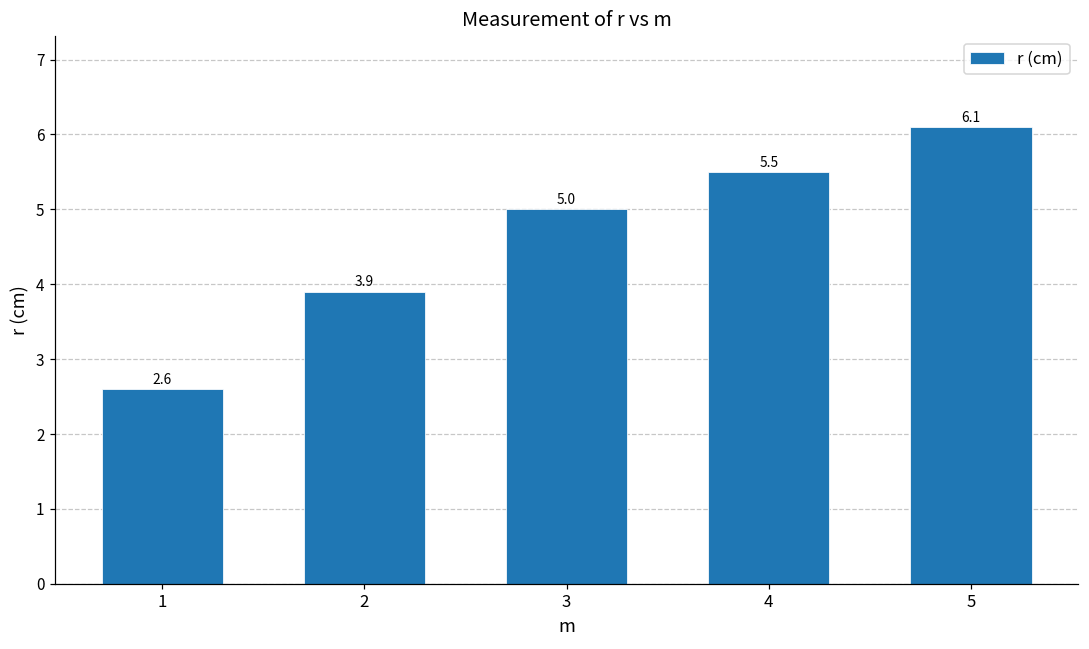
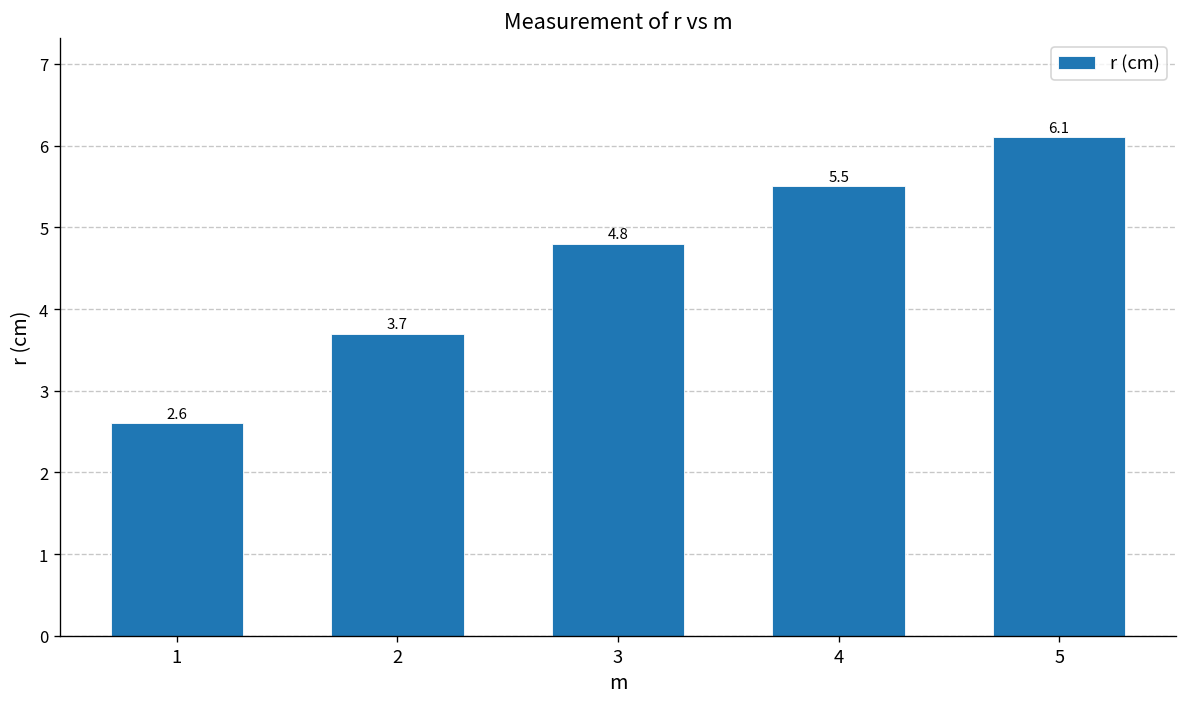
2: 3.9 -> 3.7
3: 5.0 -> 4.8
